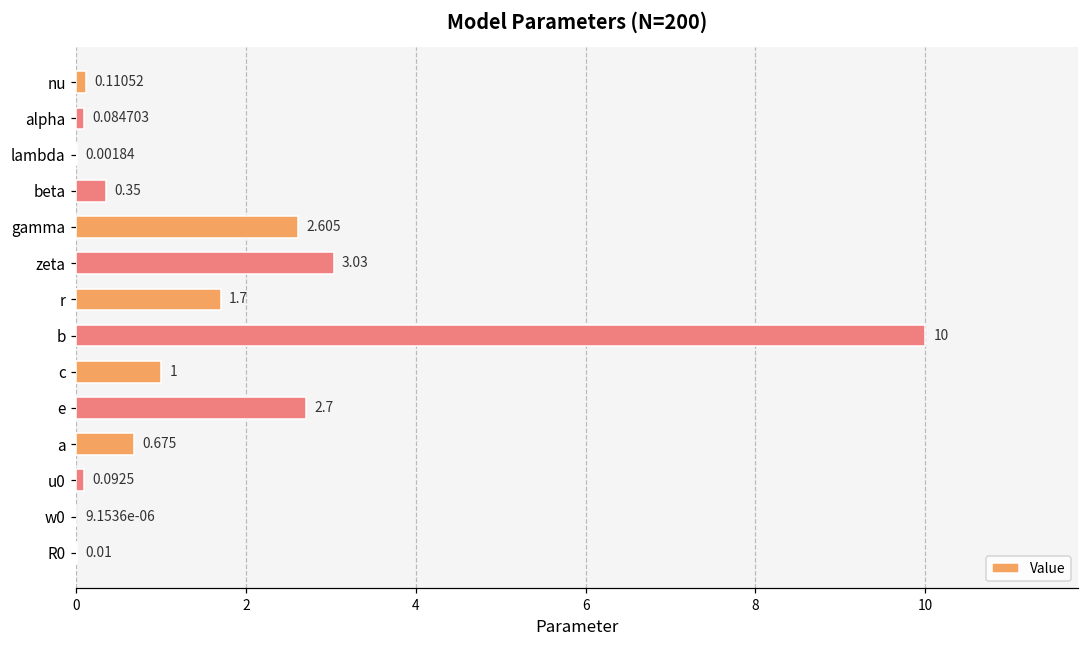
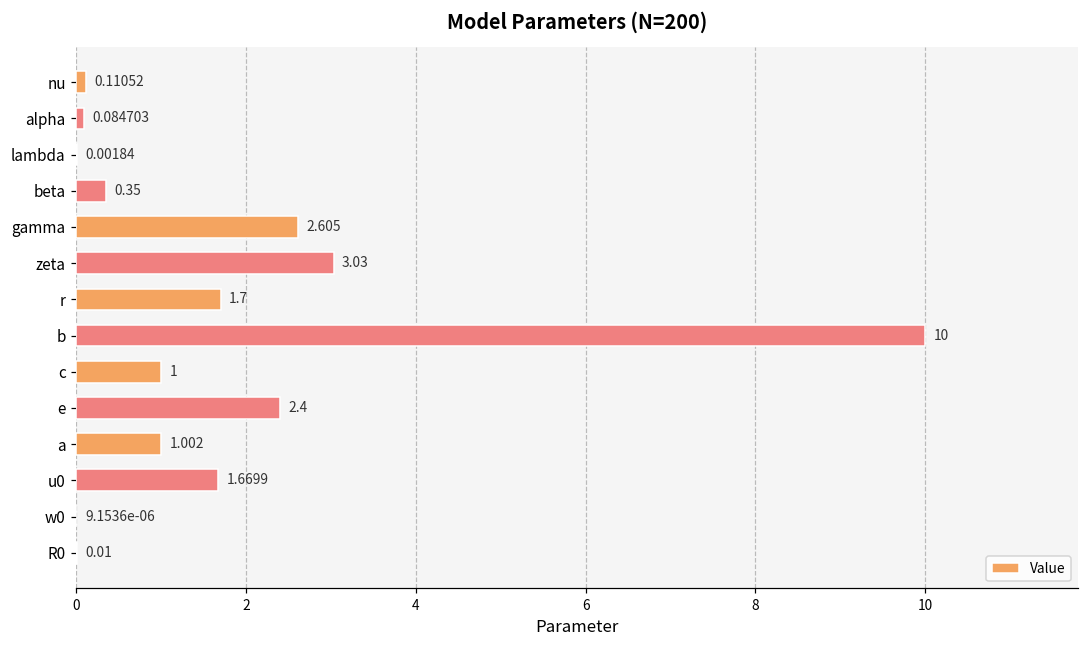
e: 2.7 -> 2.4
a: 0.675 -> 1.002
u0: 0.0925 -> 1.6699
